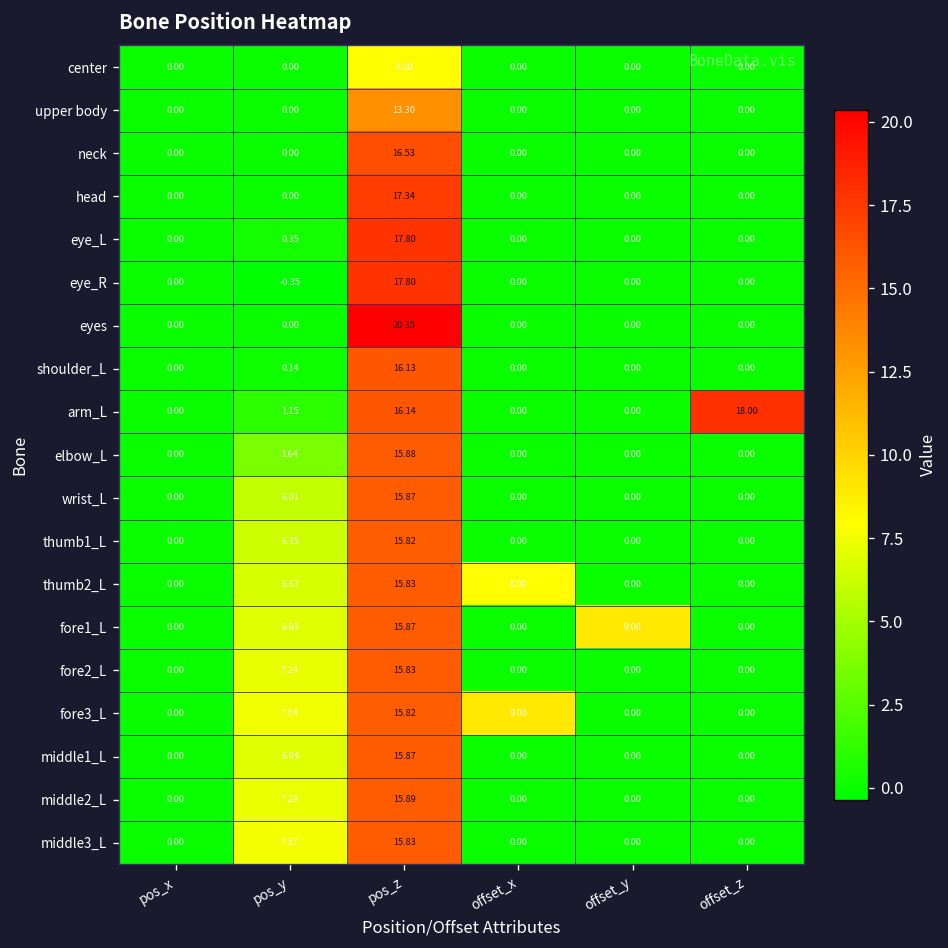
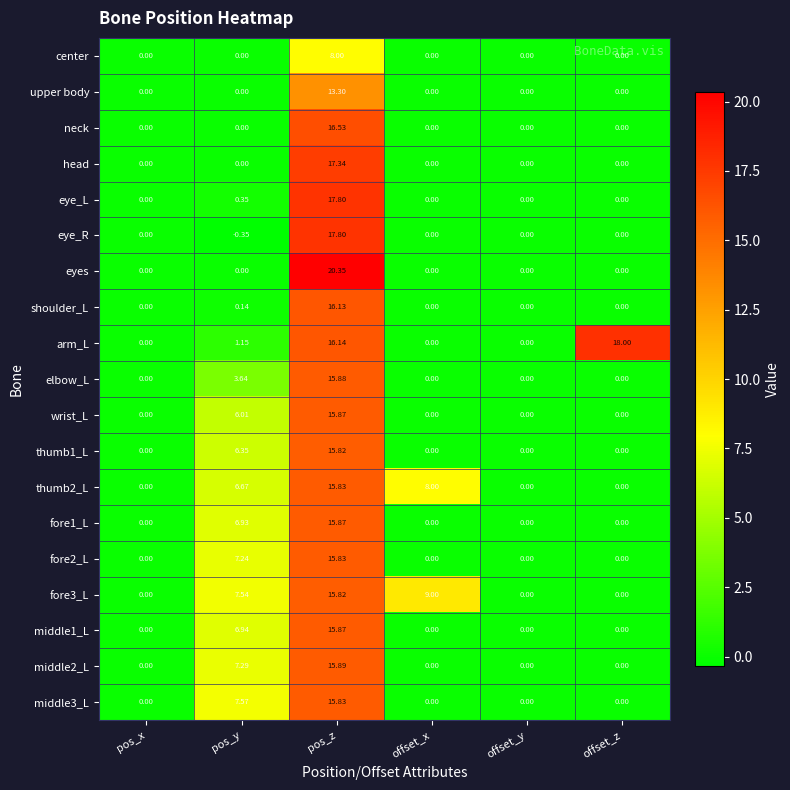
fore1_L, offset_y: 9.00 -> 0.00
